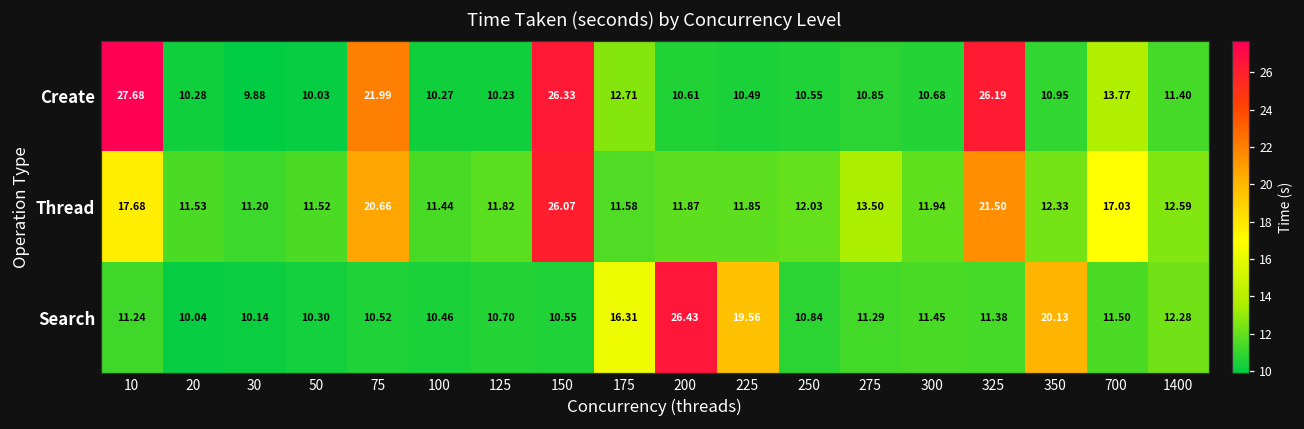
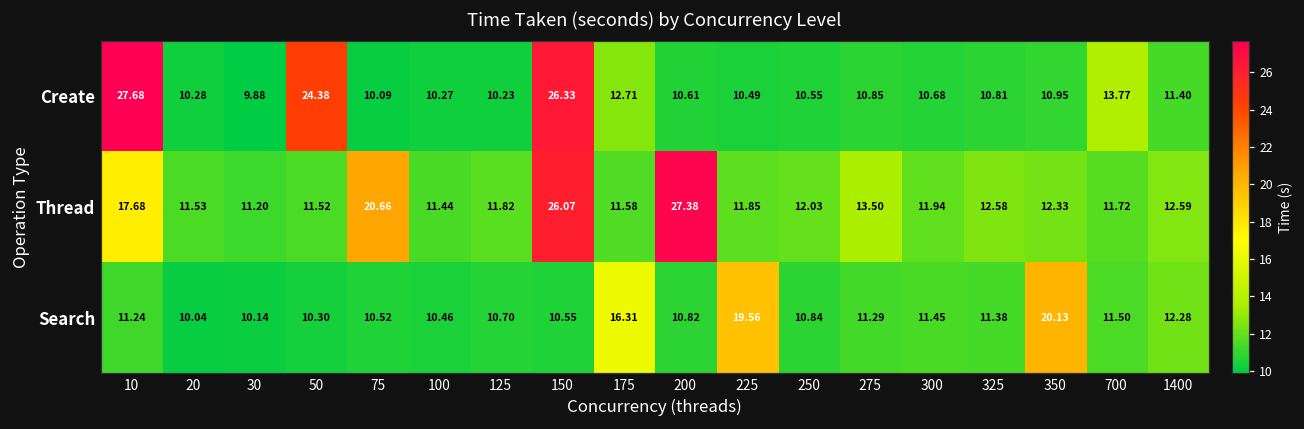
Create, 50: 10.03 -> 24.38
Create, 75: 21.99 -> 10.09
Create, 325: 26.19 -> 10.81
Thread, 200: 11.87 -> 27.38
Thread, 325: 21.50 -> 12.58
Thread, 700: 17.03 -> 11.72
Search, 200: 26.43 -> 10.82
